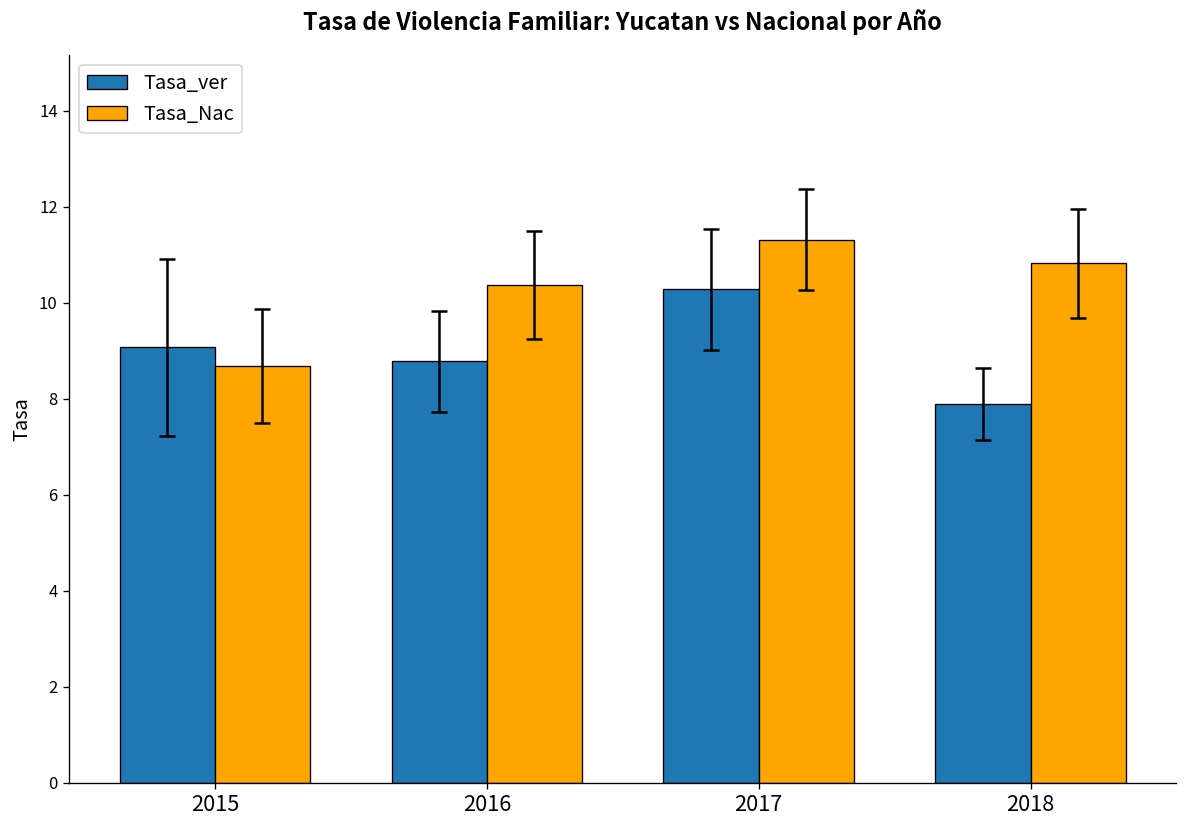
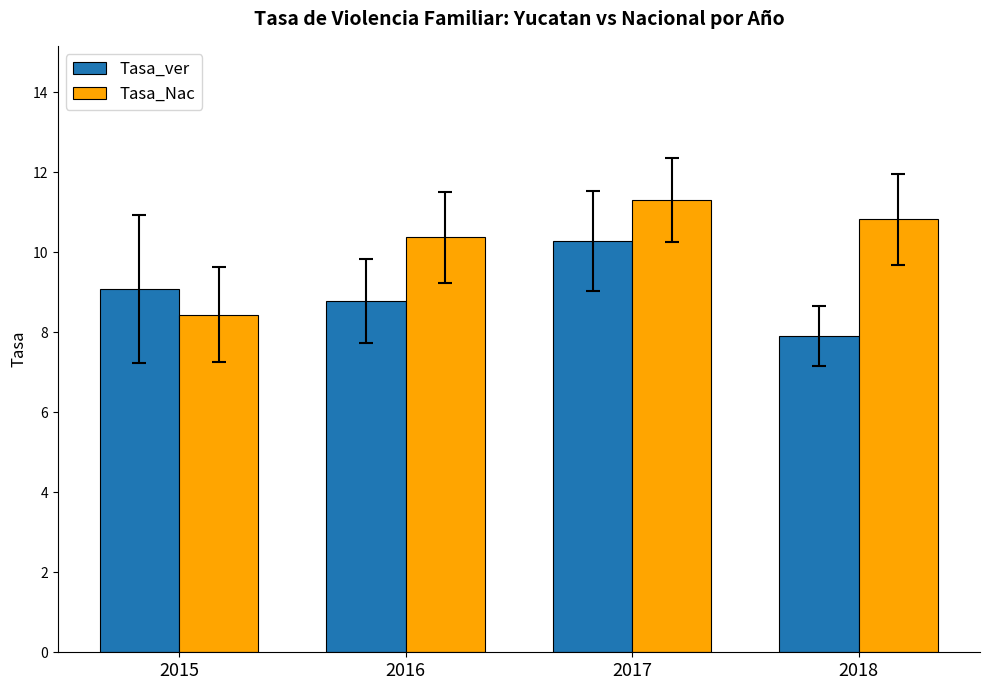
Tasa_Nac, 2015: 8.7 -> 8.4
